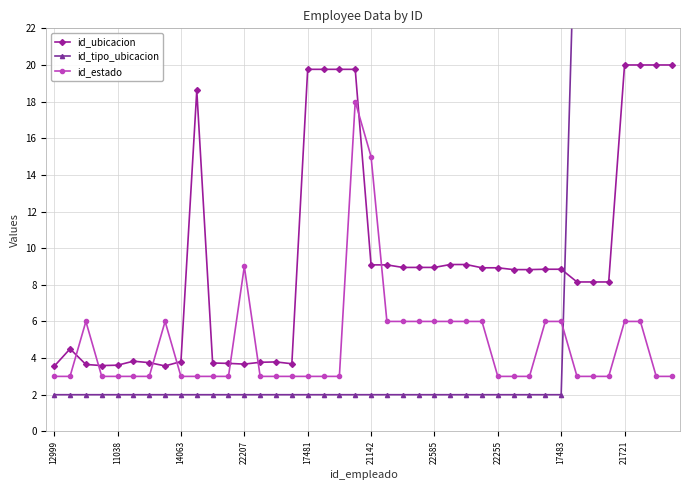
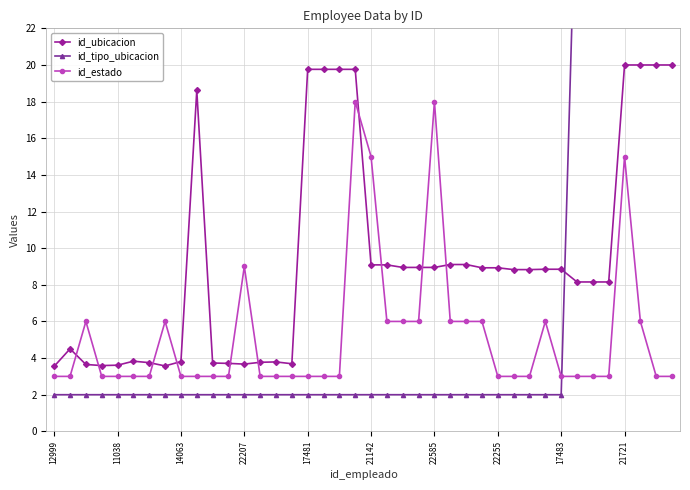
id_estado, 22585: 6.0 -> 18.0
id_estado, 17483: 6.0 -> 3.0
id_estado, 21721: 6.0 -> 15.0
